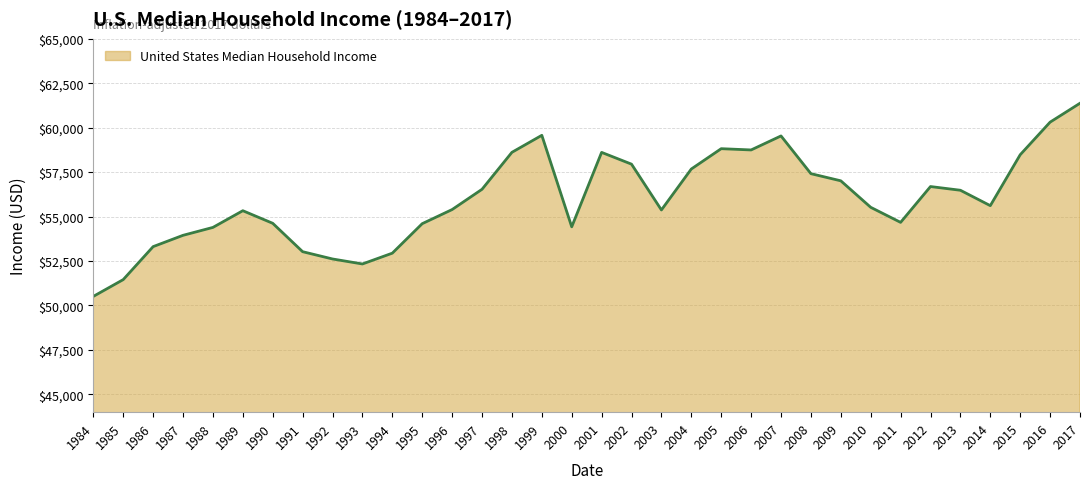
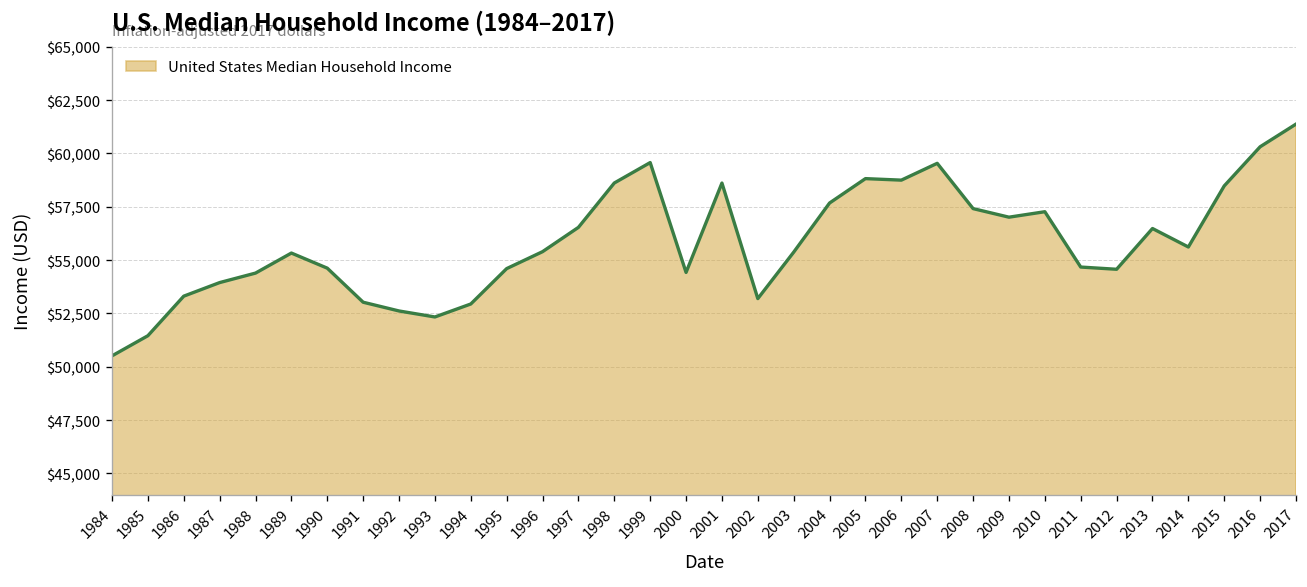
2002: $57,900 -> $53,200
2010: $55,500 -> $57,300
2012: $56,700 -> $54,600
